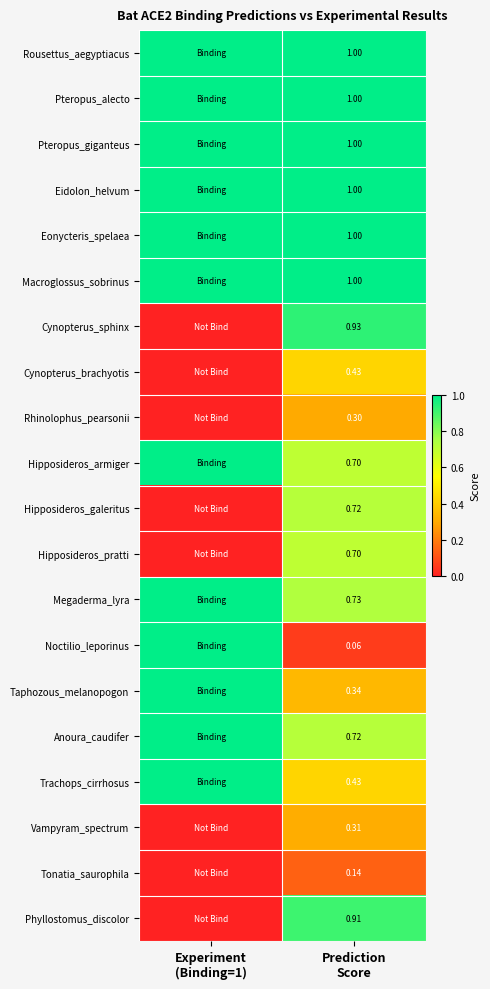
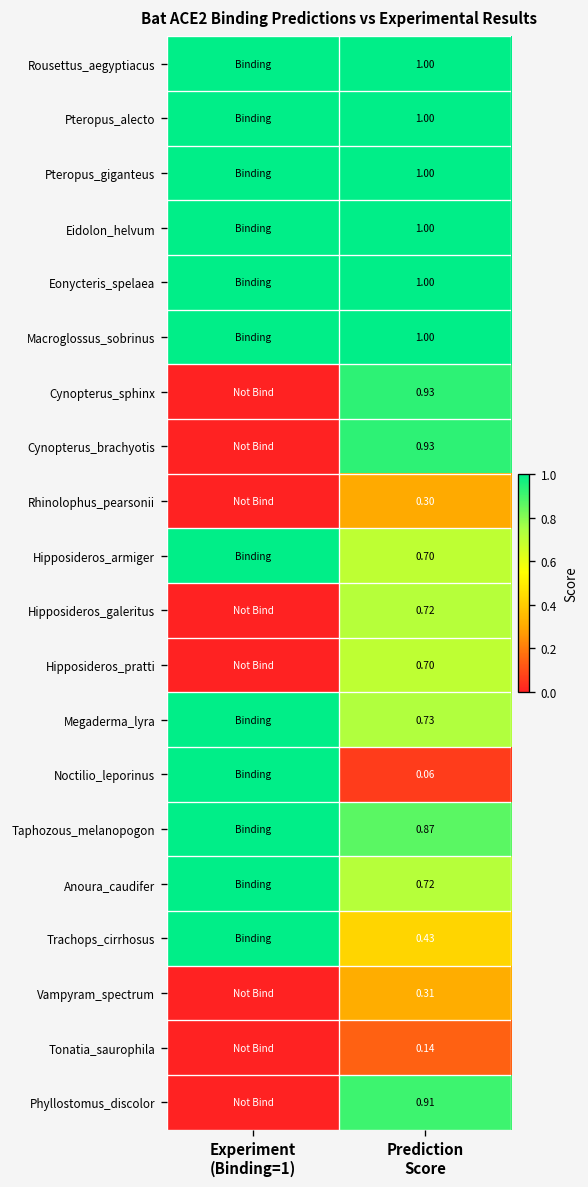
Cynopterus_brachyotis, Prediction Score: 0.43 -> 0.93
Taphozous_melanopogon, Prediction Score: 0.34 -> 0.87
